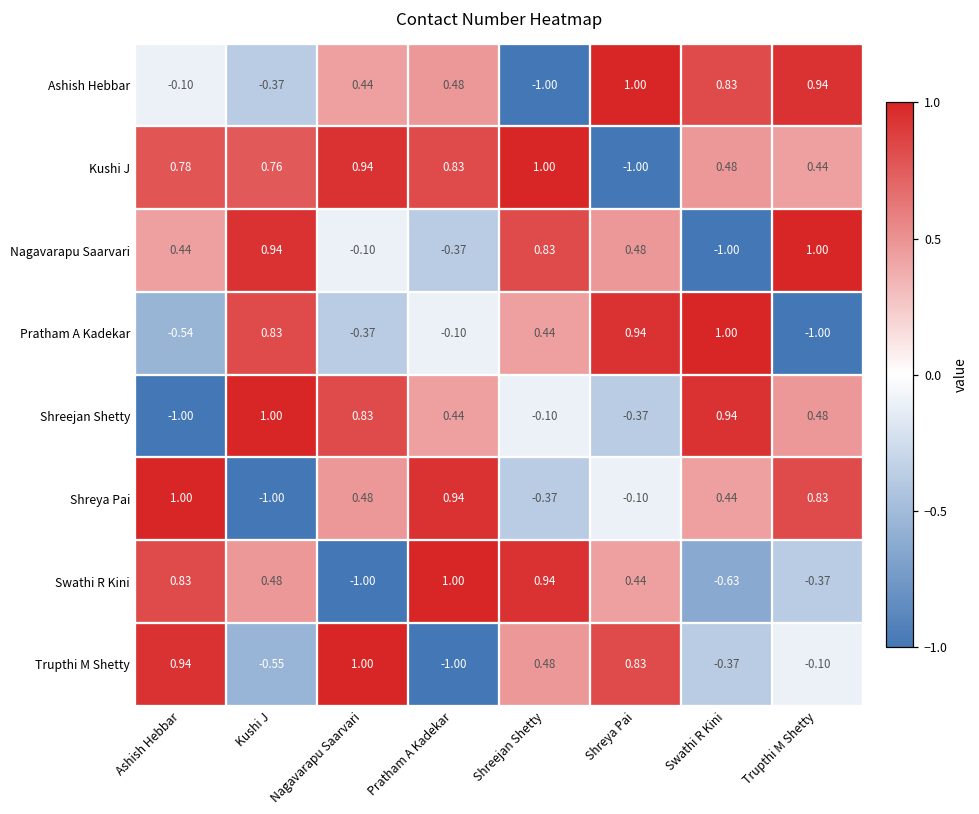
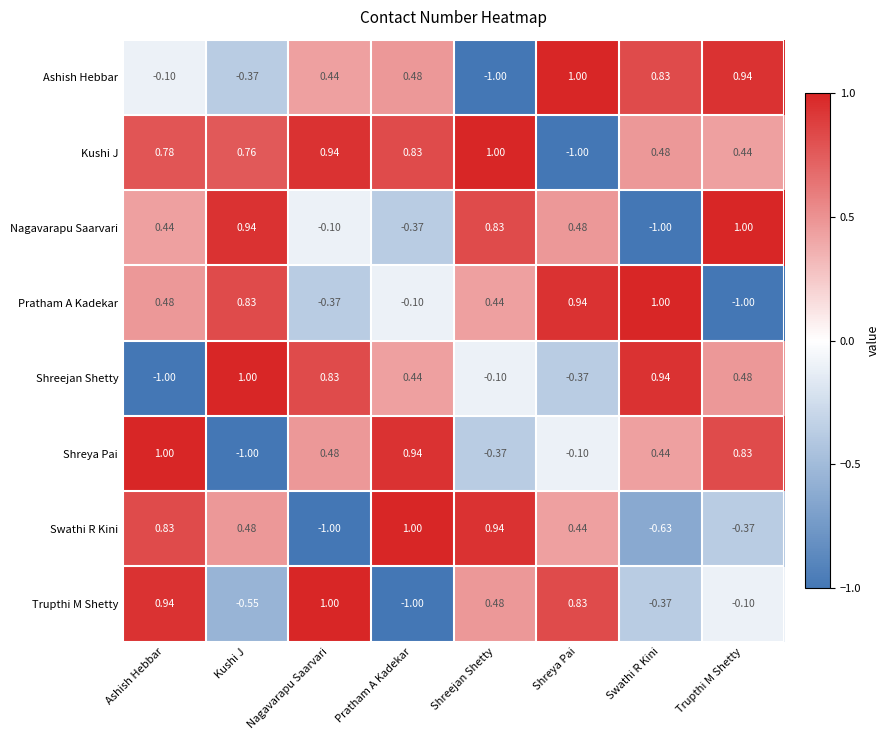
Pratham A Kadekar, Ashish Hebbar: -0.54 -> 0.48
